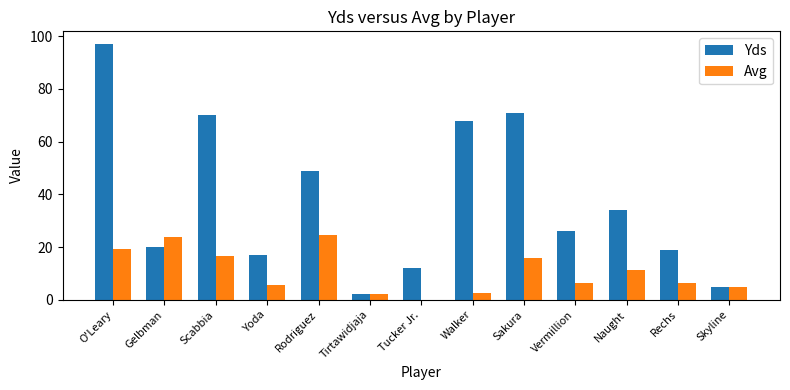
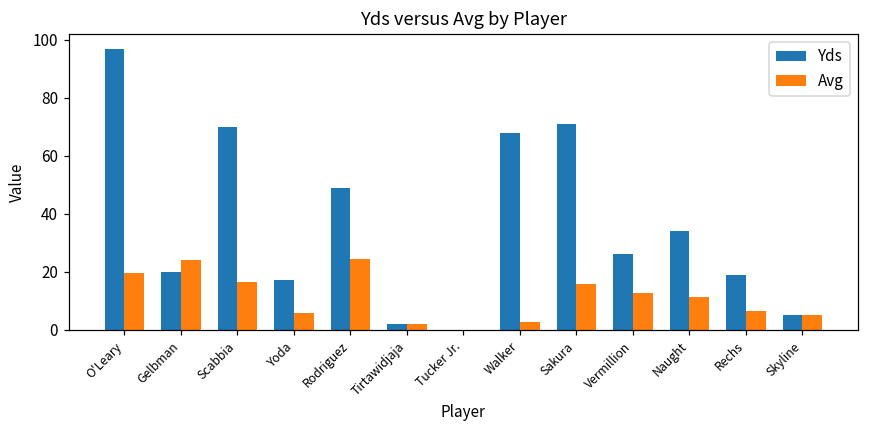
Yds, Tucker Jr.: 12 -> 0
Avg, Vermillion: 7 -> 13
